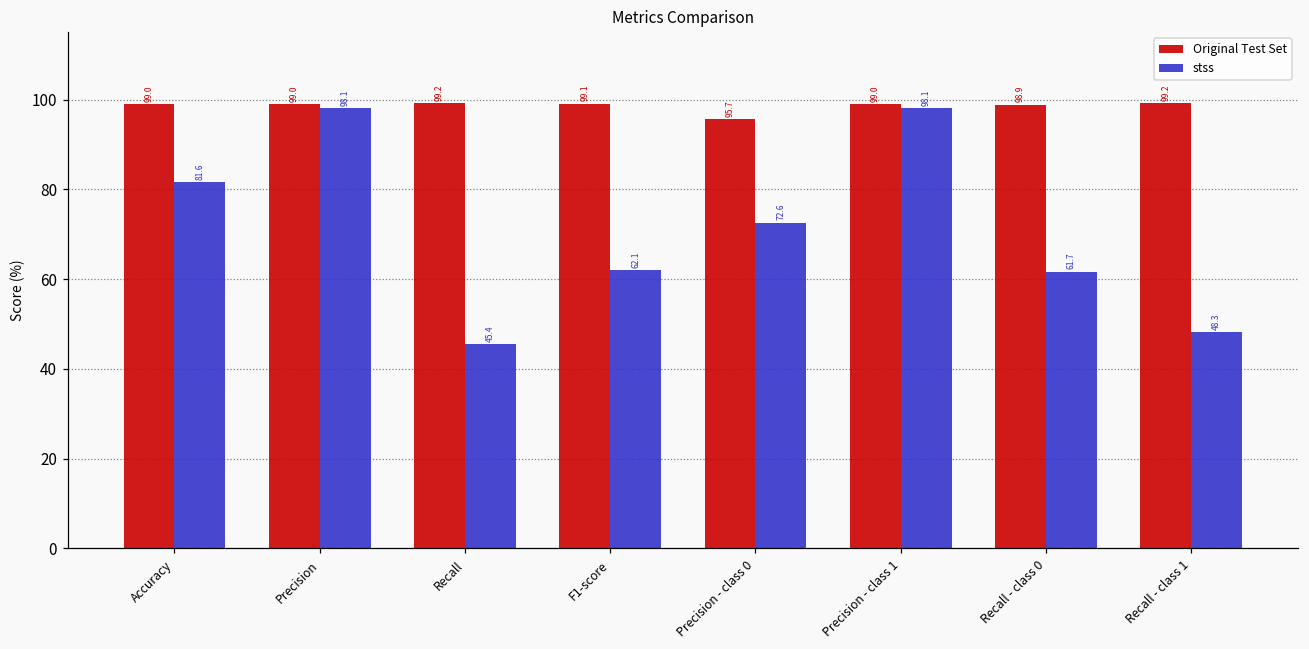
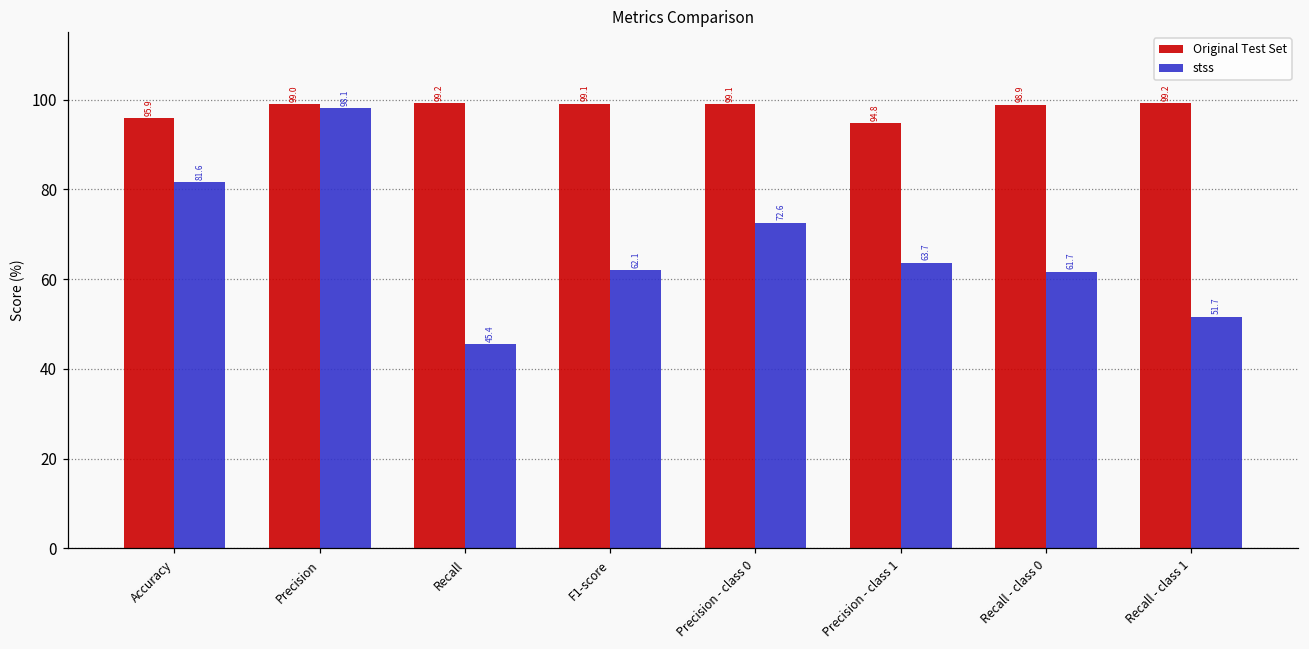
Original Test Set, Accuracy: 99.0 -> 95.9
Original Test Set, Precision - class 0: 95.7 -> 99.1
Original Test Set, Precision - class 1: 99.0 -> 94.8
stss, Precision - class 1: 98.1 -> 63.7
stss, Recall - class 1: 48.3 -> 51.7
